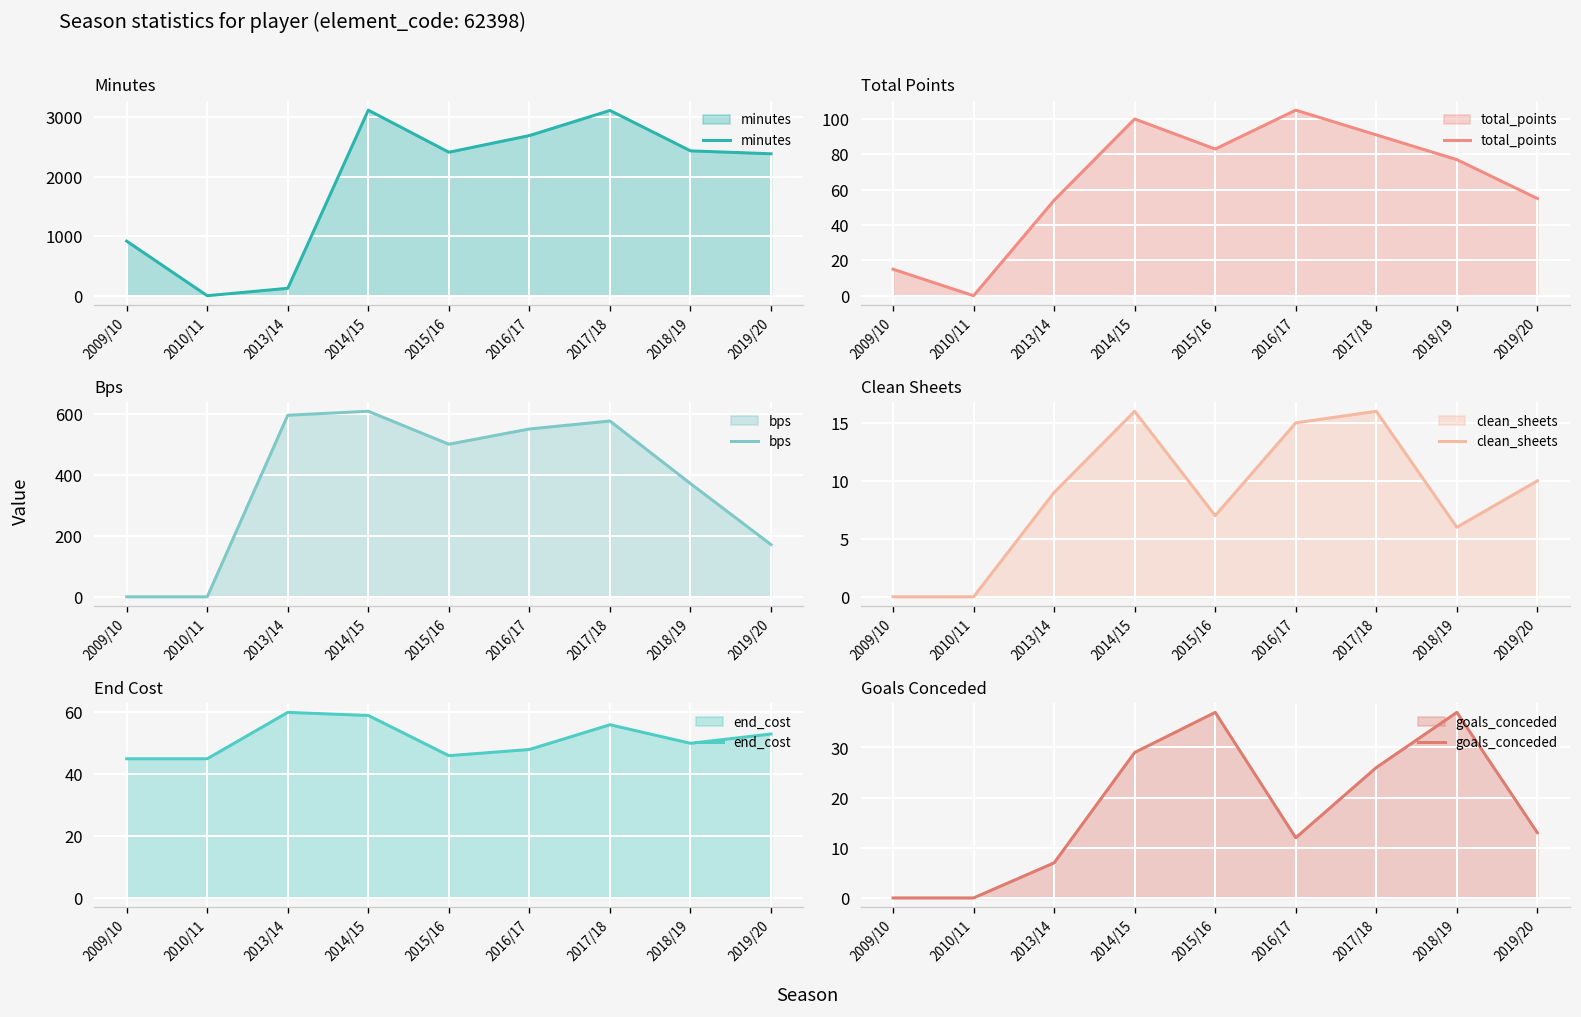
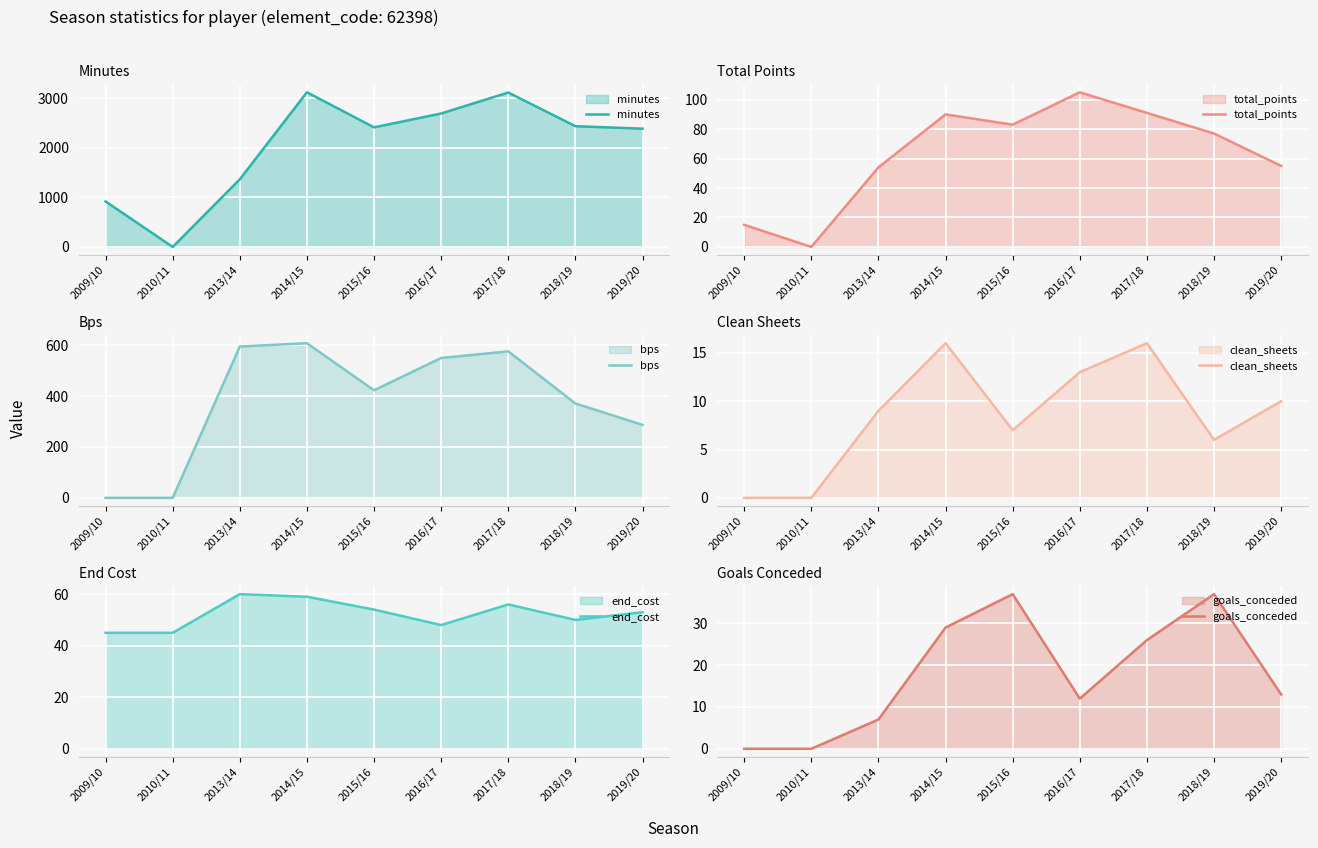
Minutes, 2013/14: 100 -> 1400
Total Points, 2014/15: 100 -> 90
Bps, 2015/16: 500 -> 420
Bps, 2019/20: 170 -> 290
Clean Sheets, 2016/17: 15 -> 13
End Cost, 2015/16: 46 -> 54
